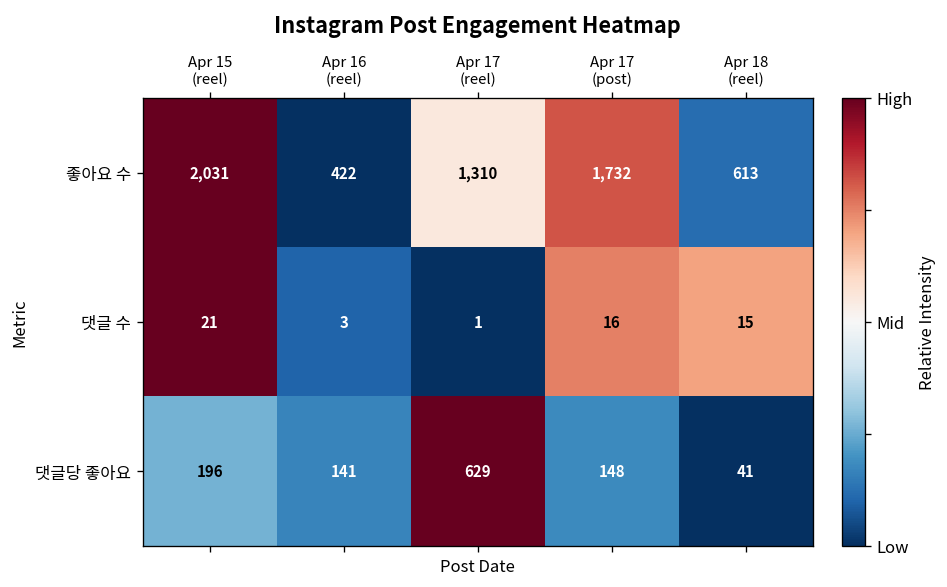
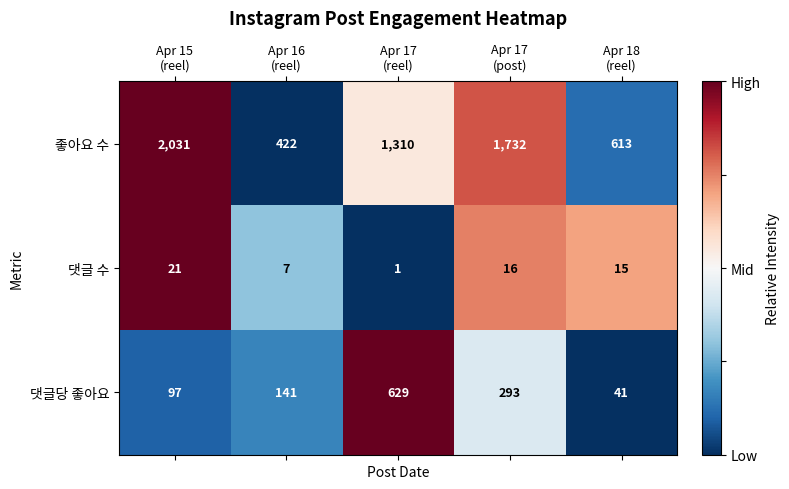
댓글 수, Apr 16 (reel): 3 -> 7
댓글당 좋아요, Apr 15 (reel): 196 -> 97
댓글당 좋아요, Apr 17 (post): 148 -> 293
